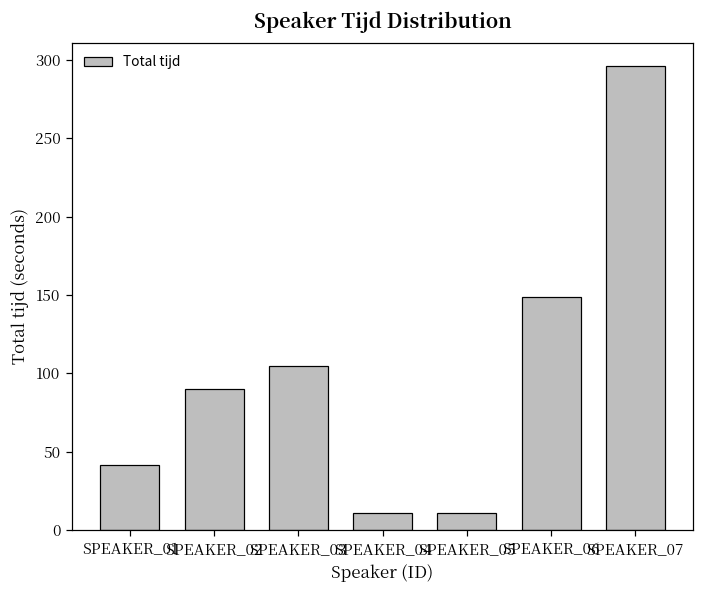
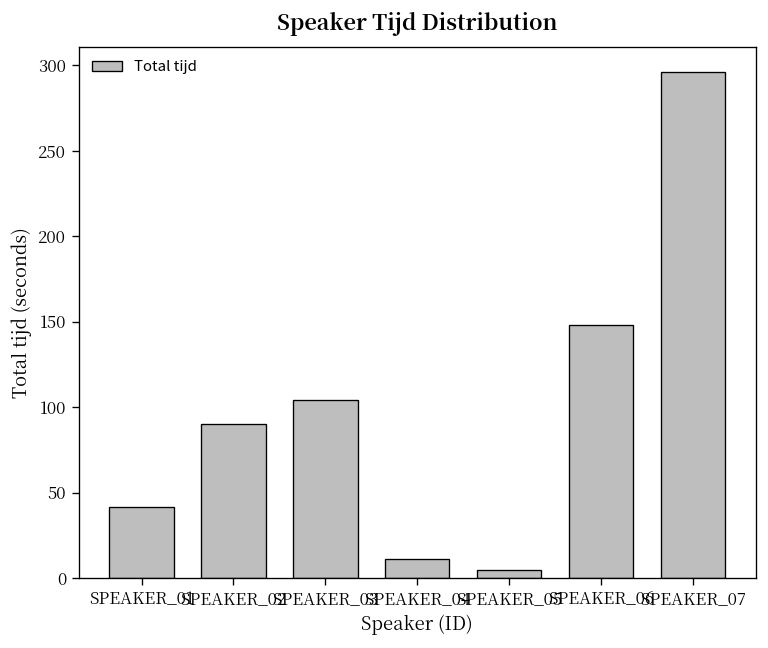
SPEAKER_05: 11 -> 5
